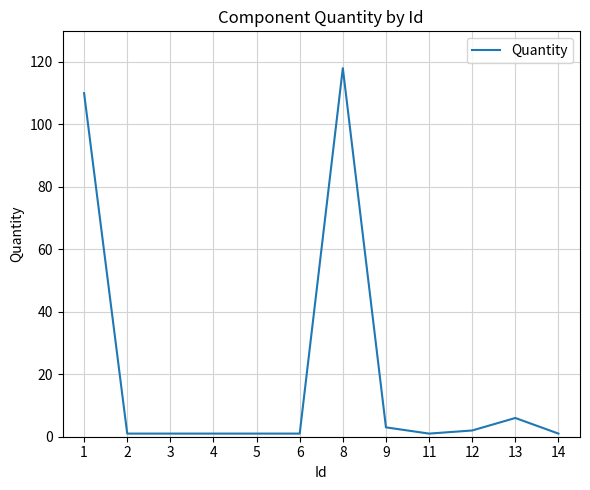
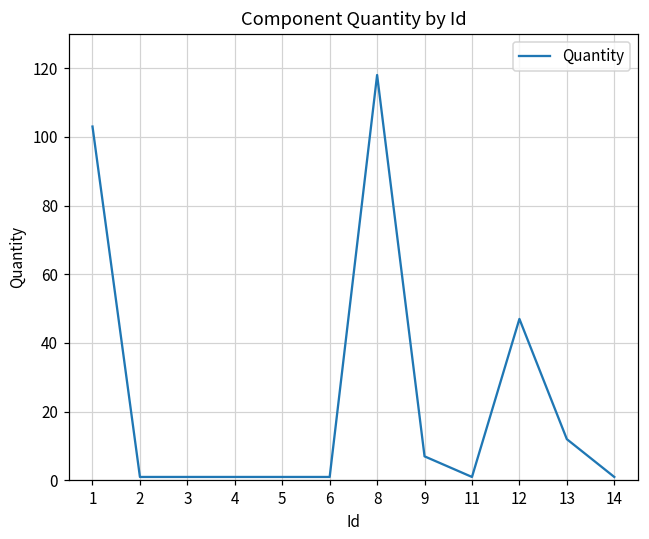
1: 110 -> 103
9: 3 -> 7
12: 2 -> 47
13: 6 -> 12
